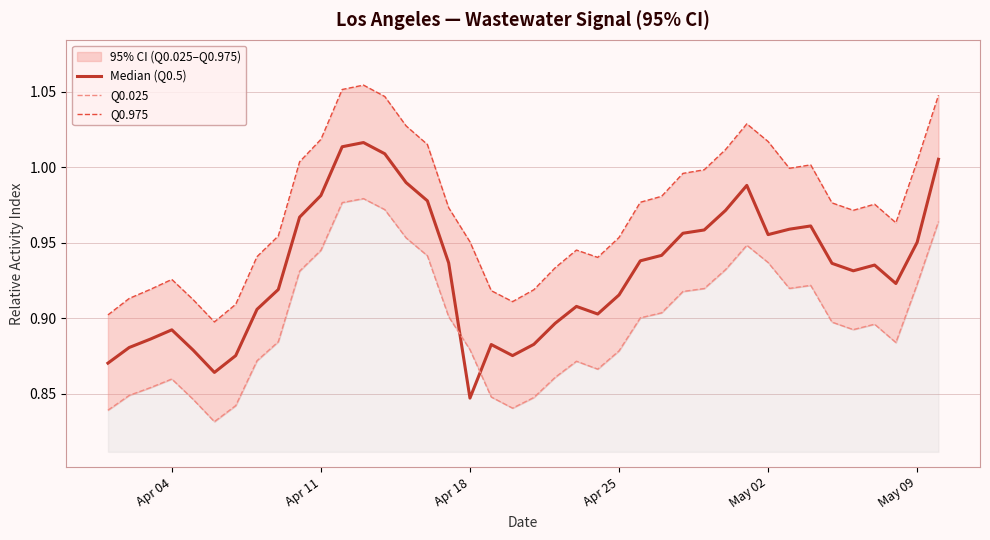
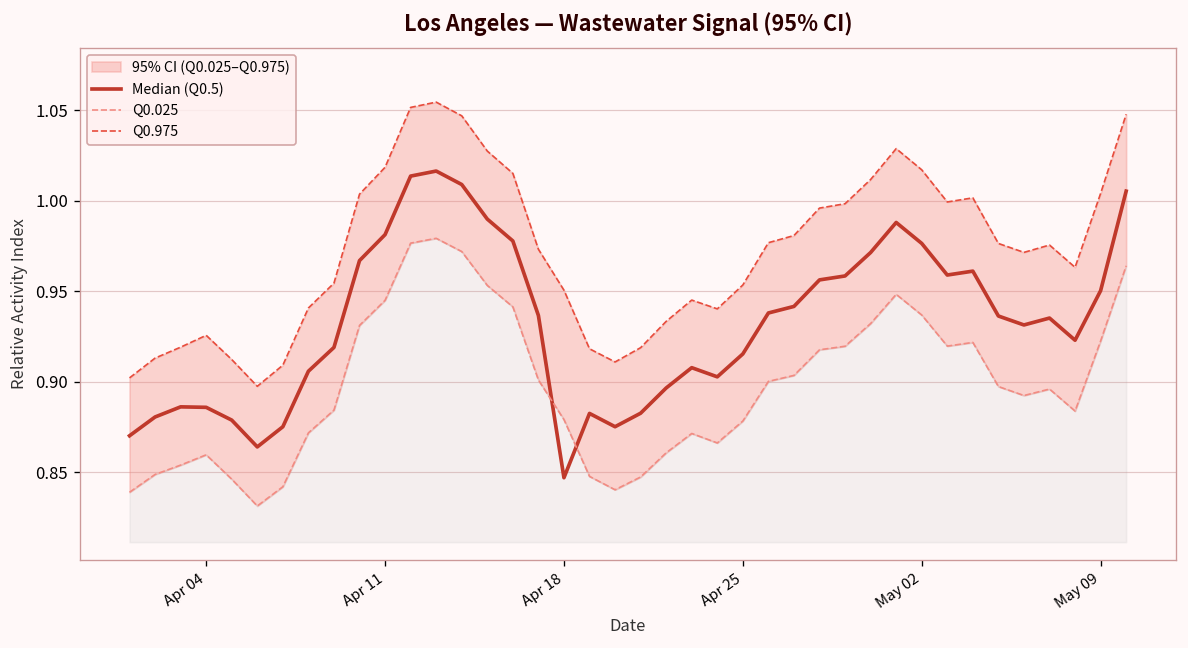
Median (Q0.5), Apr 04: 0.892 -> 0.886
Median (Q0.5), May 02: 0.955 -> 0.976
